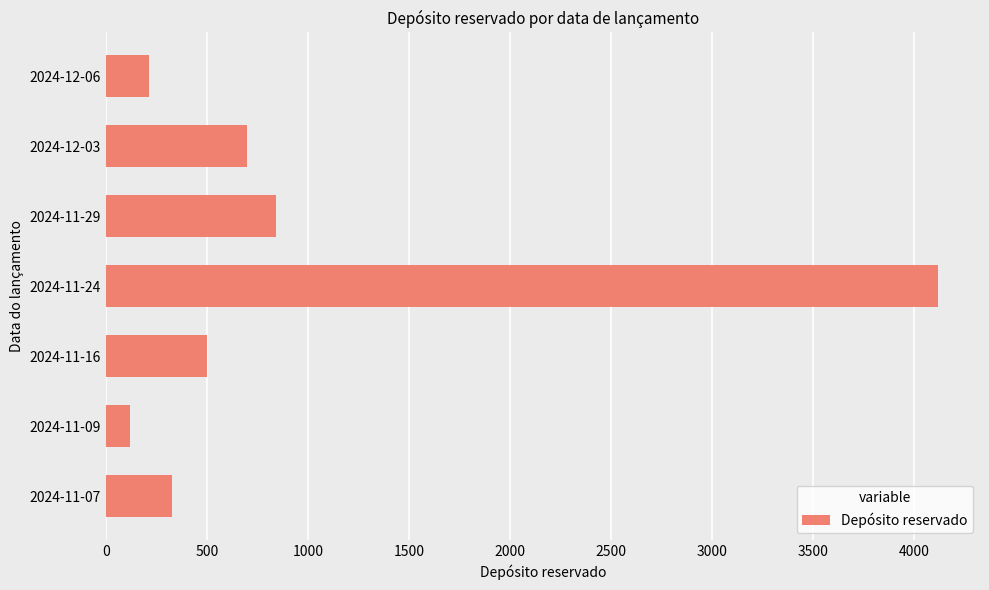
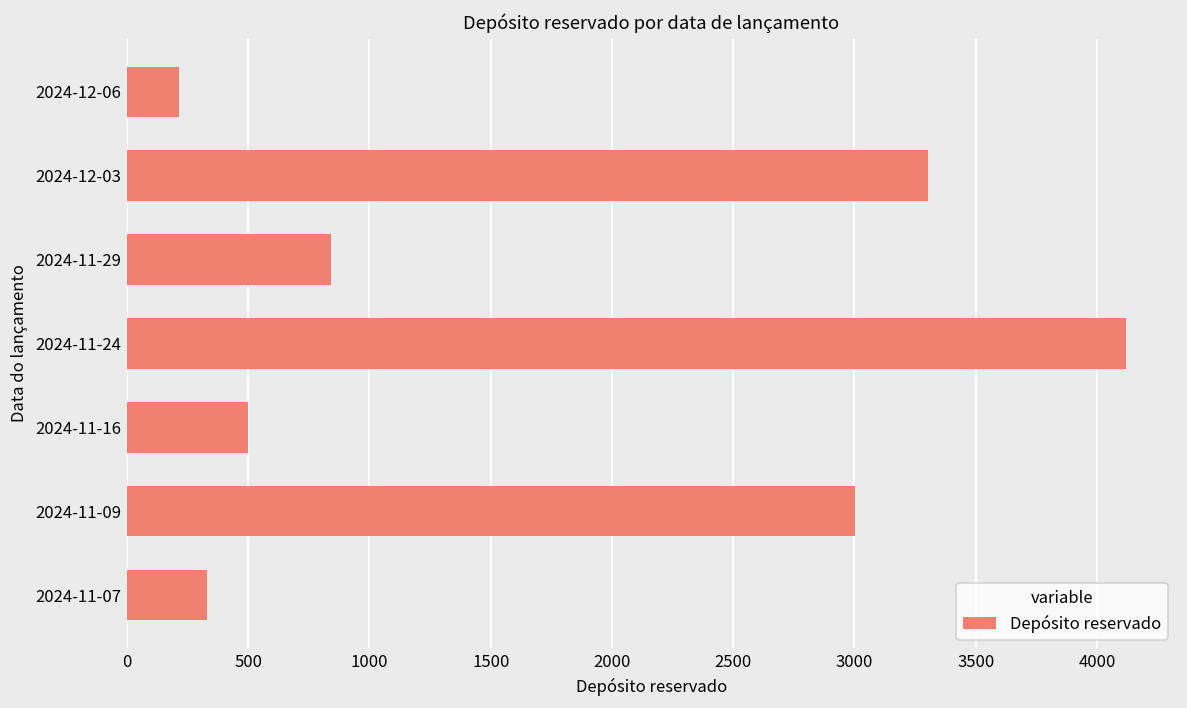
2024-12-03: 700 -> 3300
2024-11-09: 120 -> 3000
